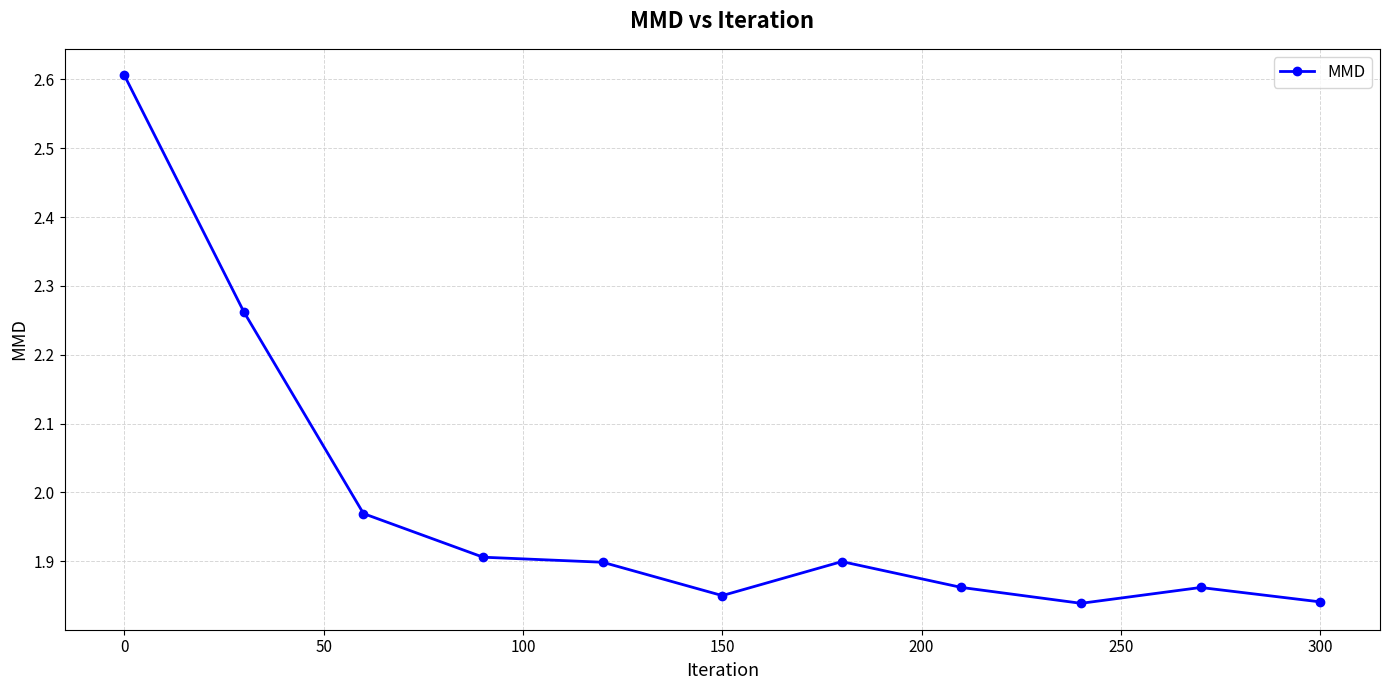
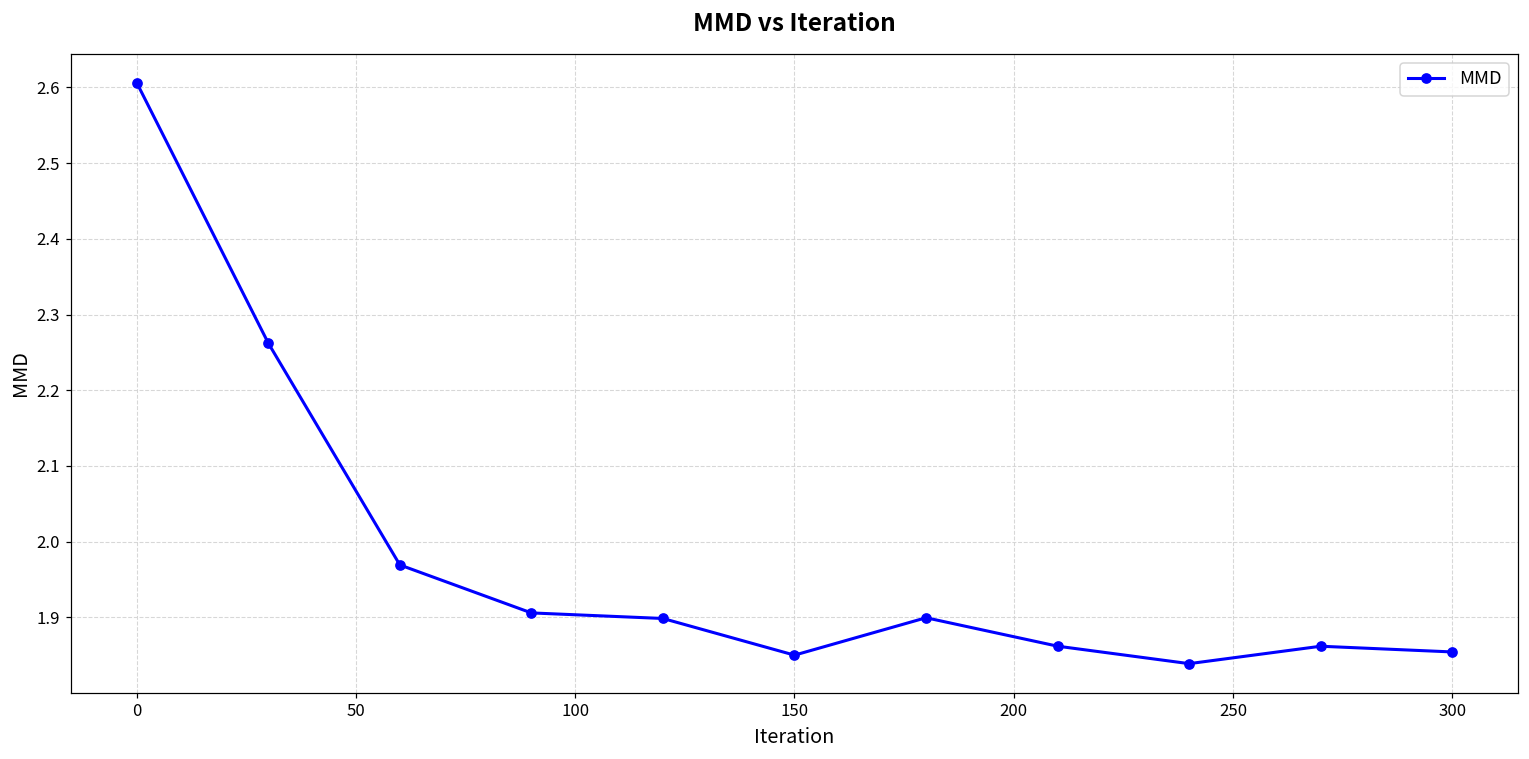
300: 1.84 -> 1.85
